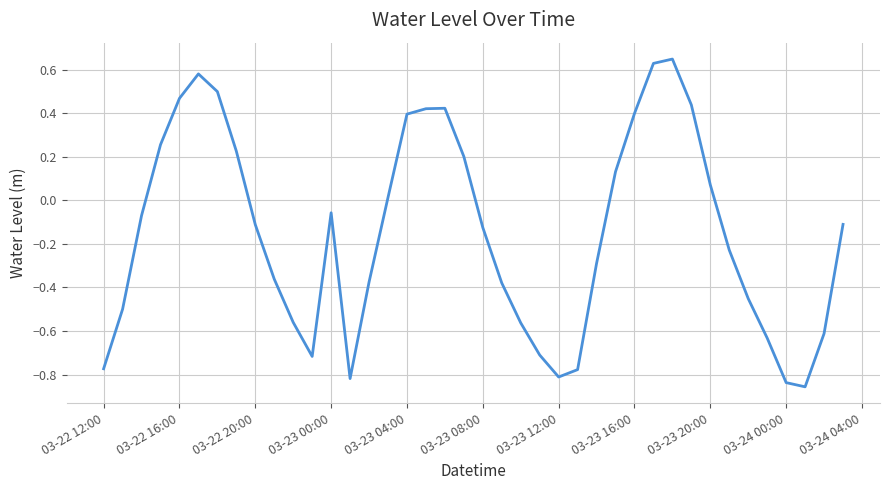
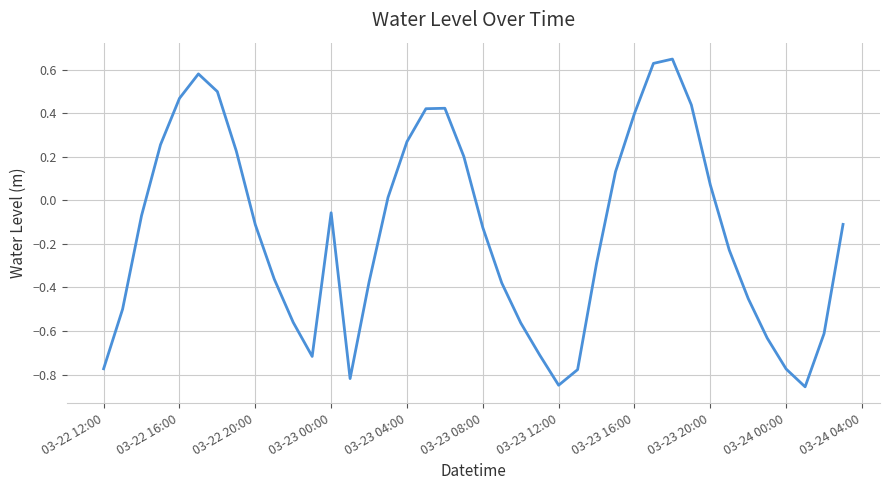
03-23 04:00: 0.40 -> 0.27
03-23 12:00: -0.81 -> -0.85
03-24 00:00: -0.84 -> -0.77
